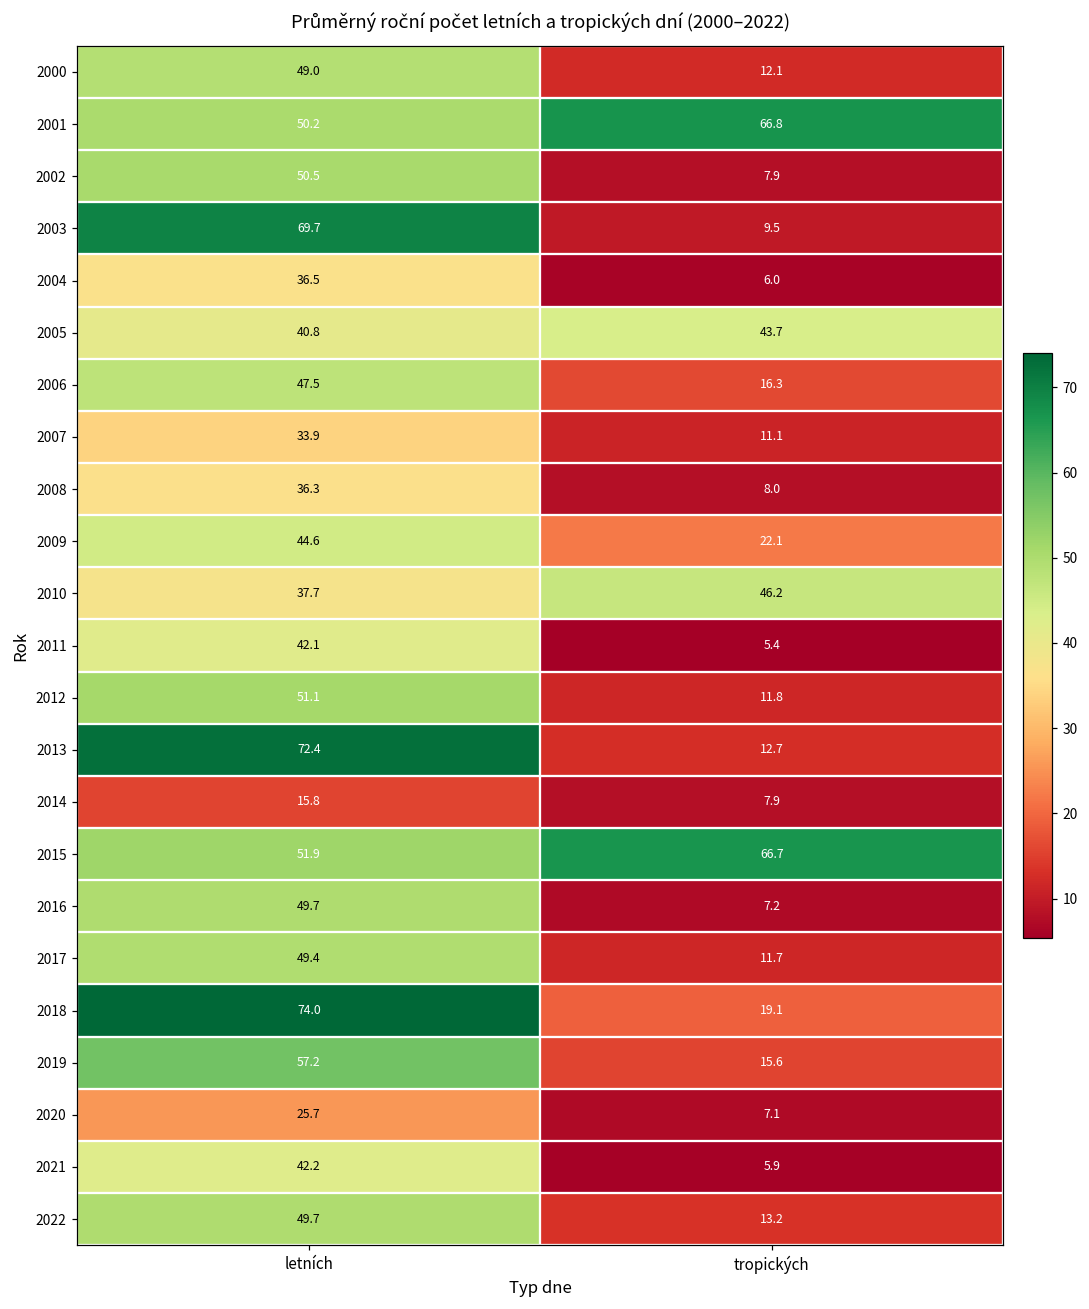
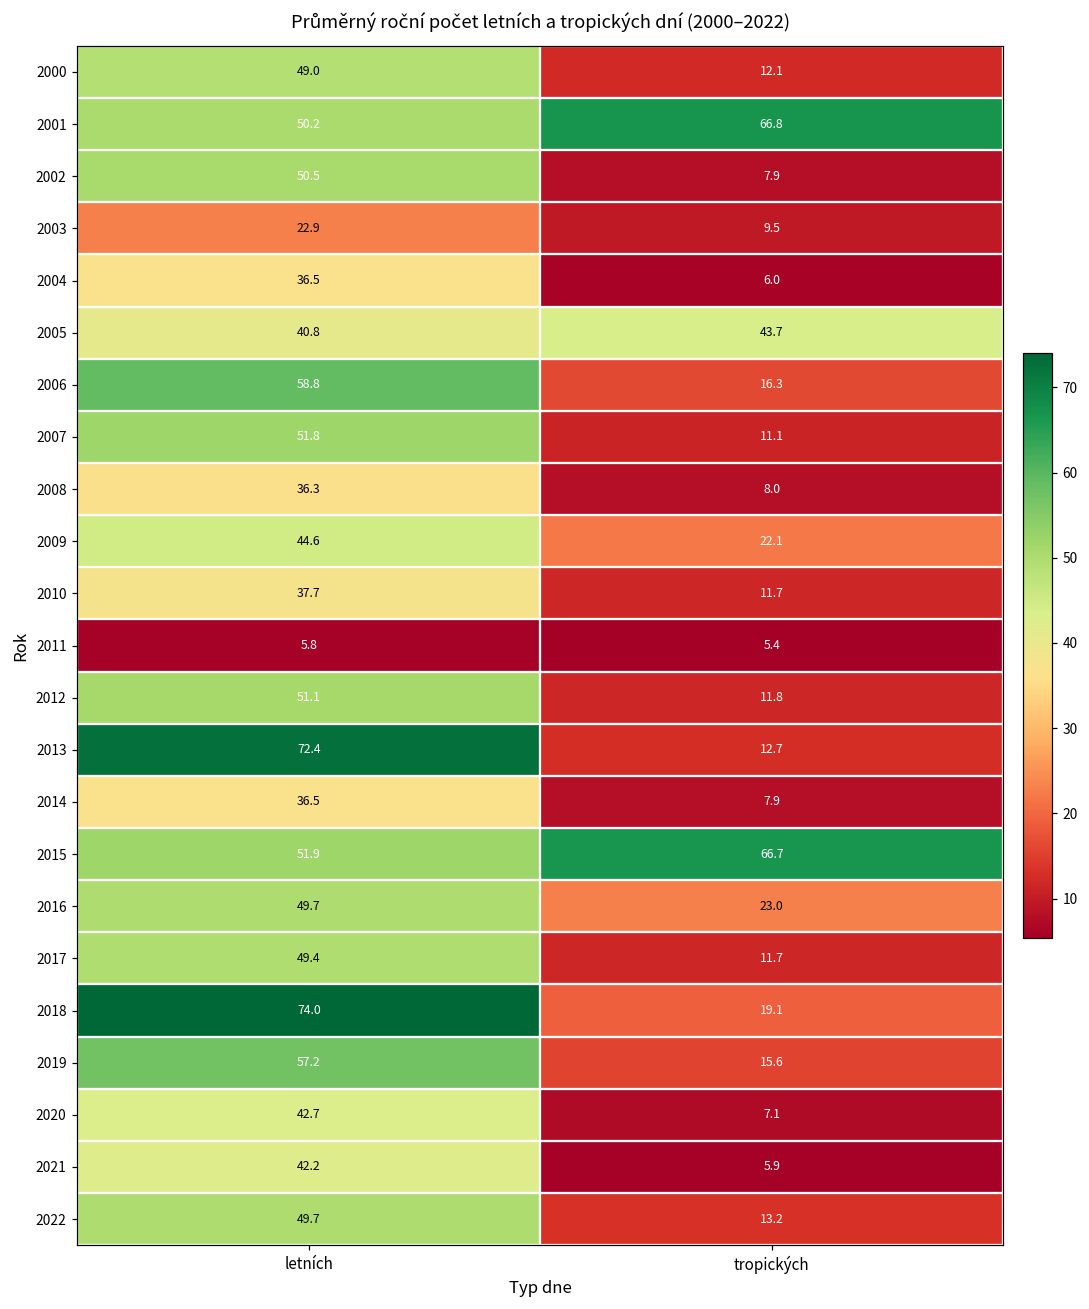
2003, letních: 69.7 -> 22.9
2006, letních: 47.5 -> 58.8
2007, letních: 33.9 -> 51.8
2010, tropických: 46.2 -> 11.7
2011, letních: 42.1 -> 5.8
2014, letních: 15.8 -> 36.5
2016, tropických: 7.2 -> 23.0
2020, letních: 25.7 -> 42.7
